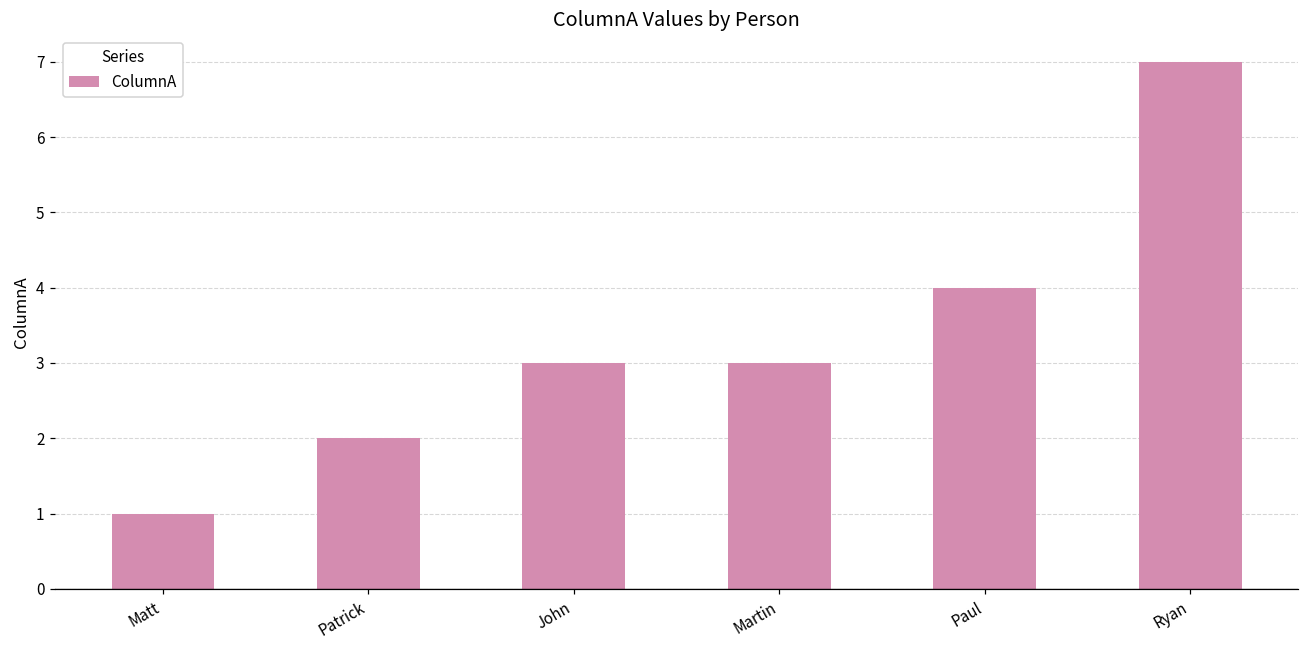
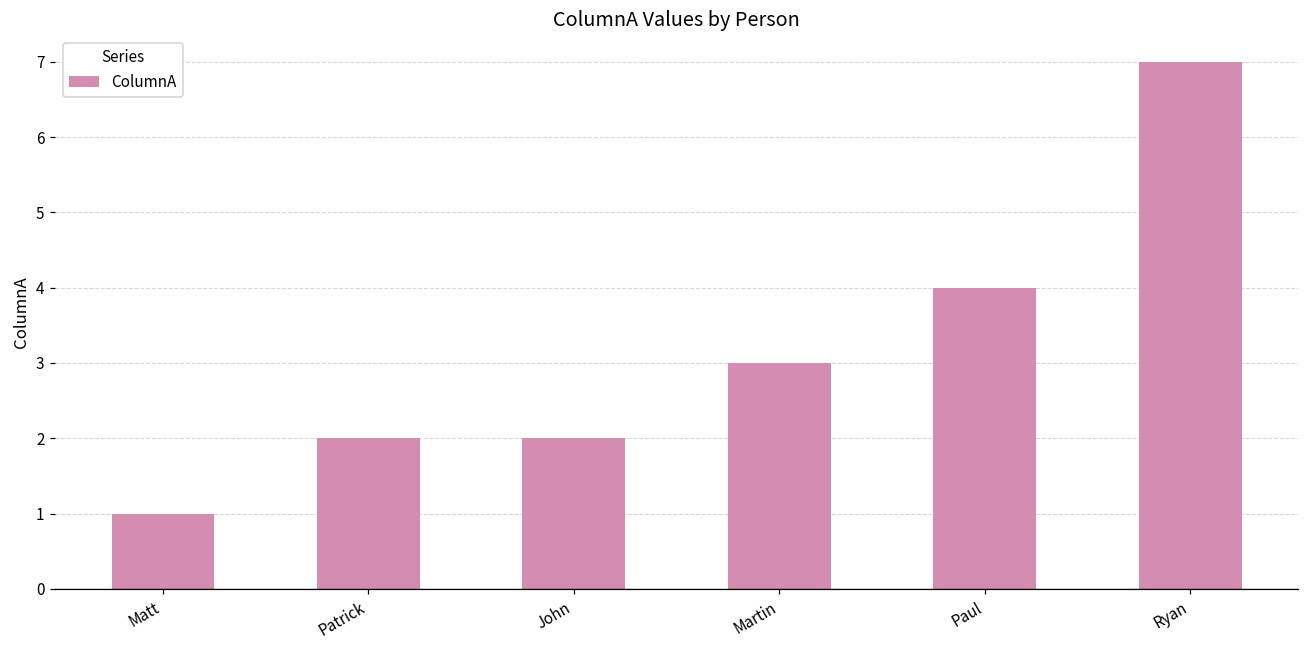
John: 3 -> 2
